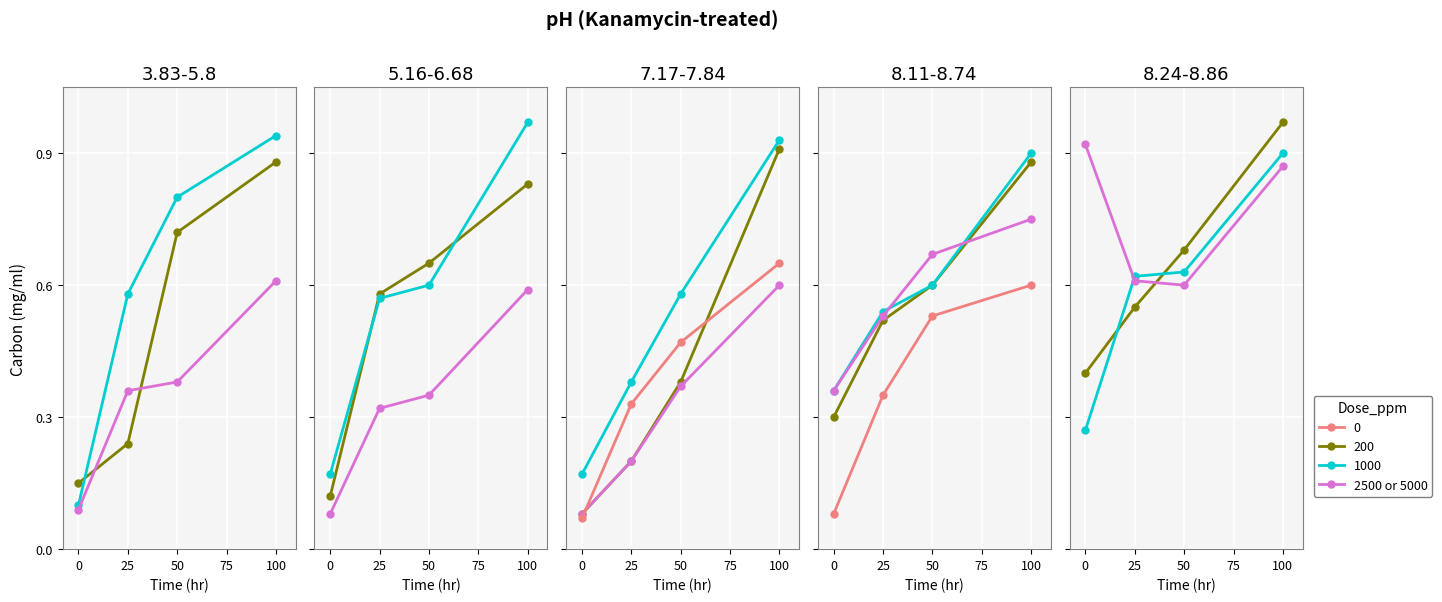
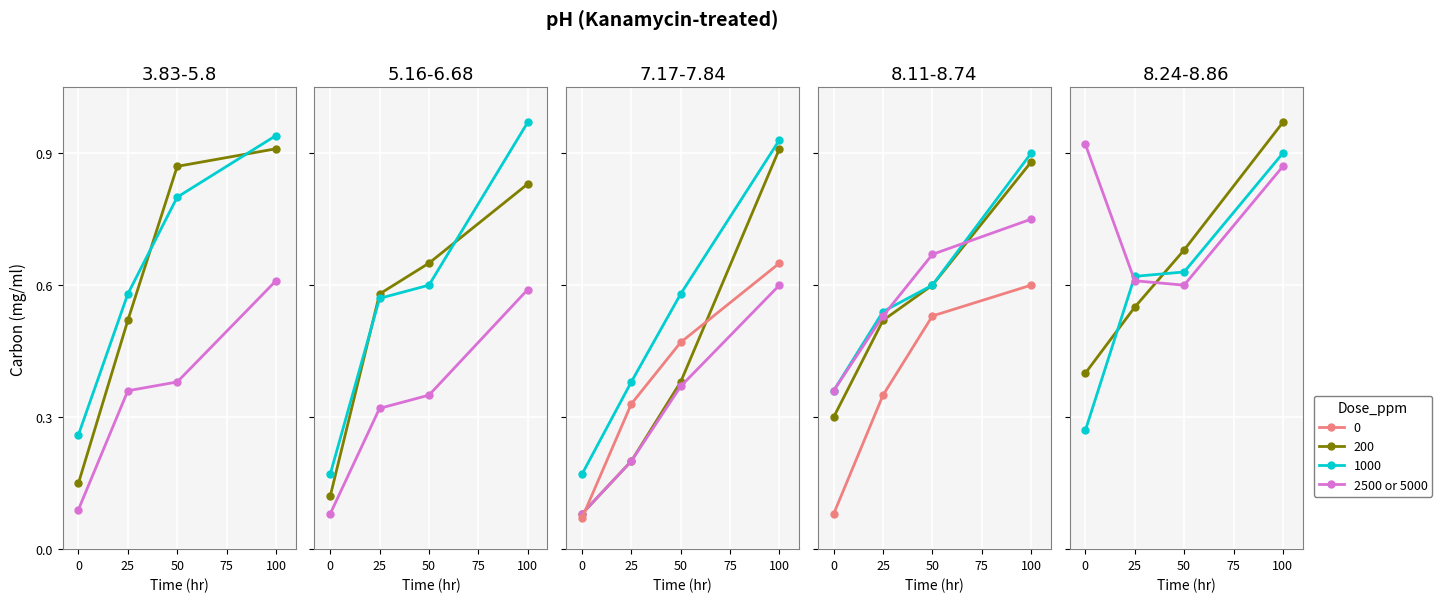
3.83-5.8, 1000, 0: 0.10 -> 0.26
3.83-5.8, 200, 25: 0.24 -> 0.52
3.83-5.8, 200, 50: 0.72 -> 0.87
3.83-5.8, 200, 100: 0.88 -> 0.91
